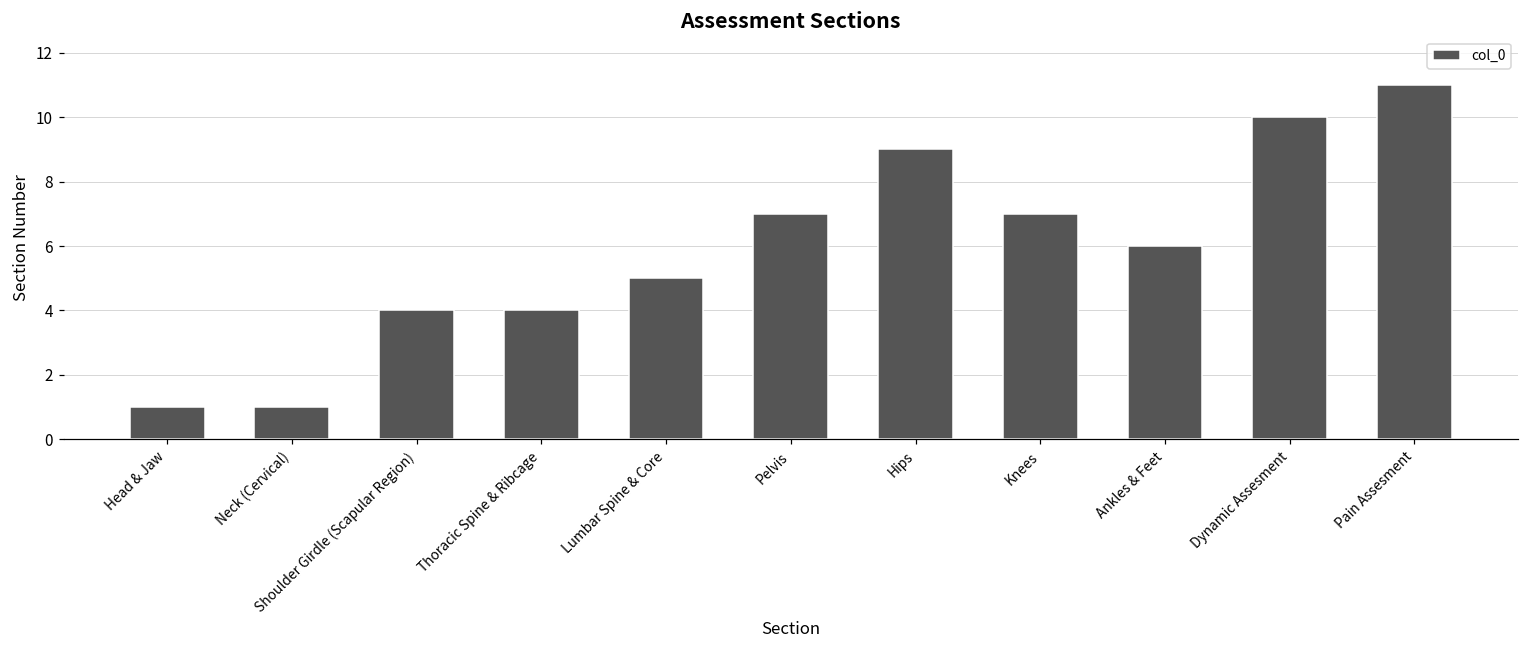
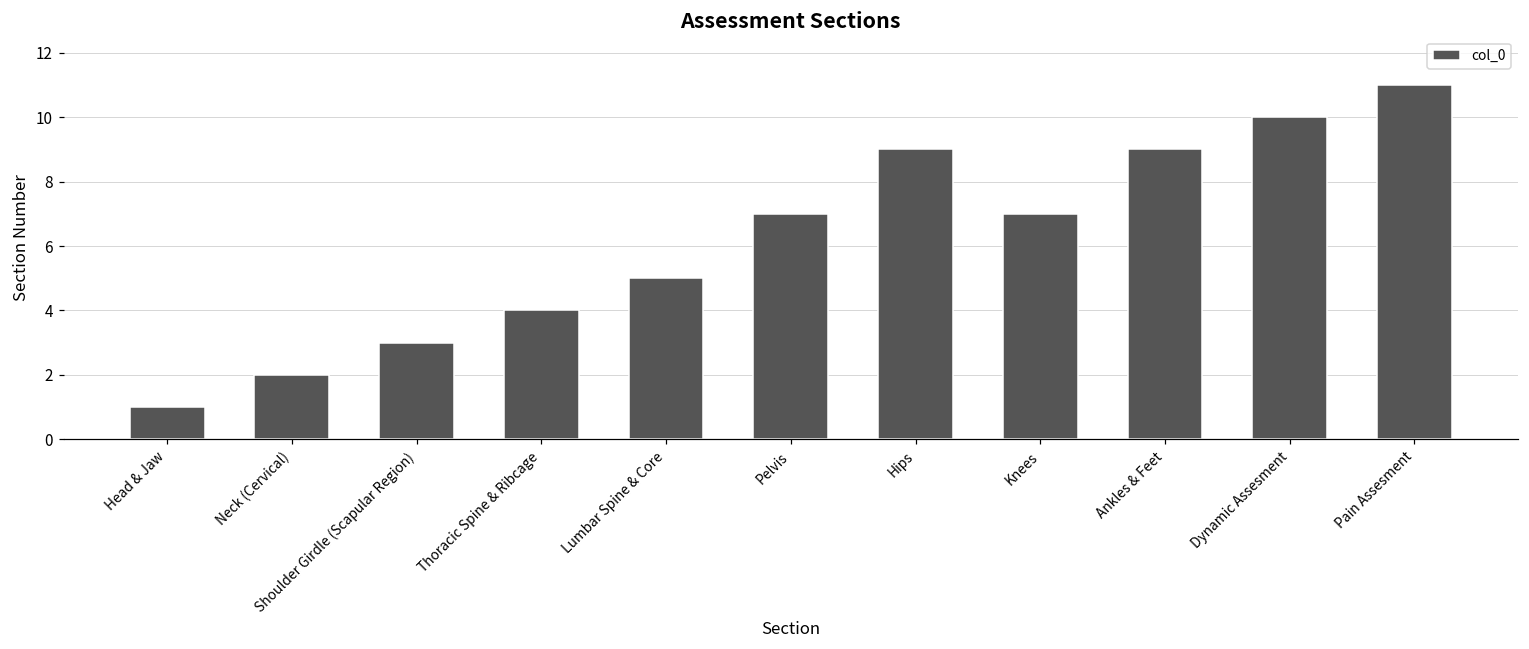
Neck (Cervical): 1 -> 2
Shoulder Girdle (Scapular Region): 4 -> 3
Ankles & Feet: 6 -> 9
